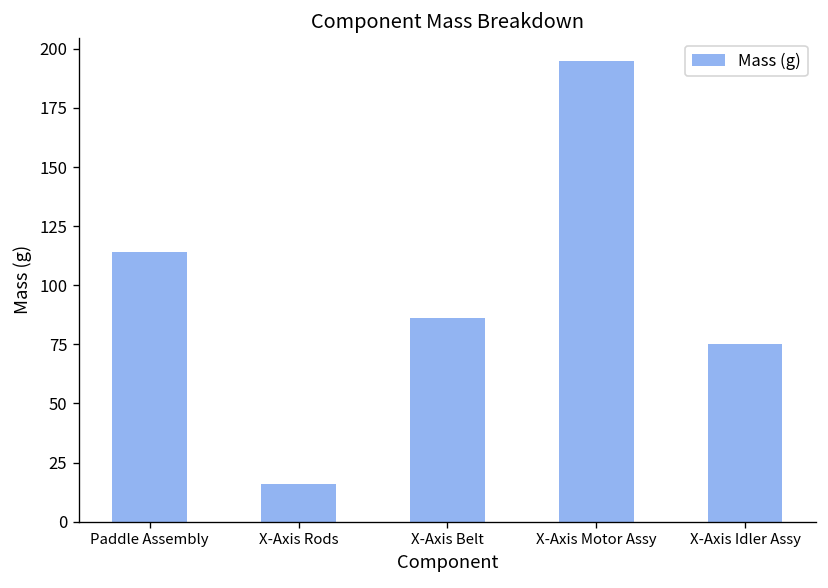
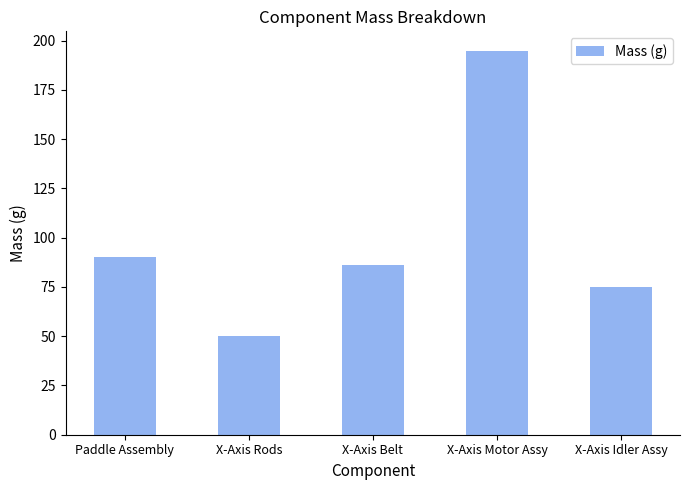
Paddle Assembly: 114 -> 90
X-Axis Rods: 16 -> 50
